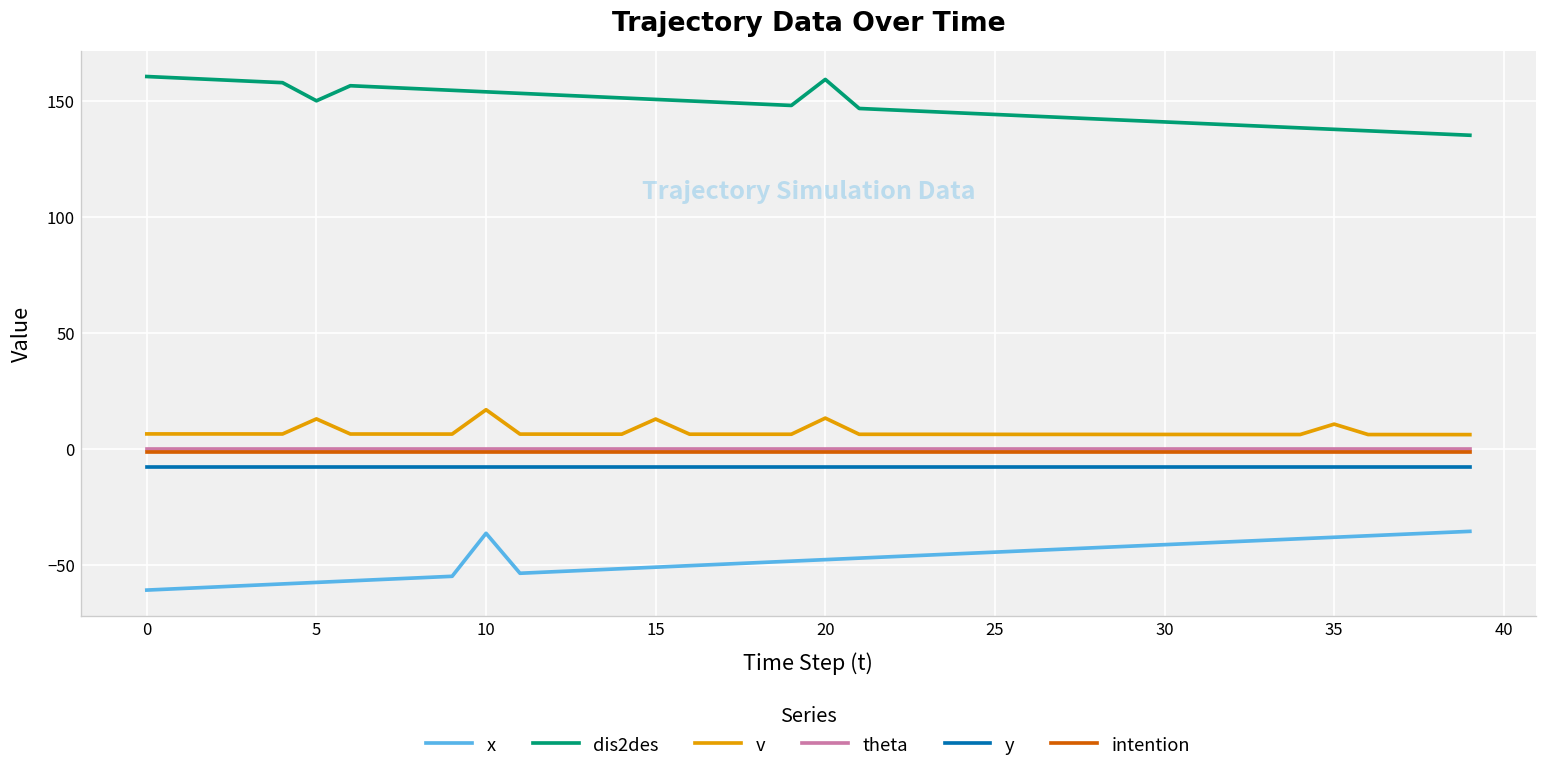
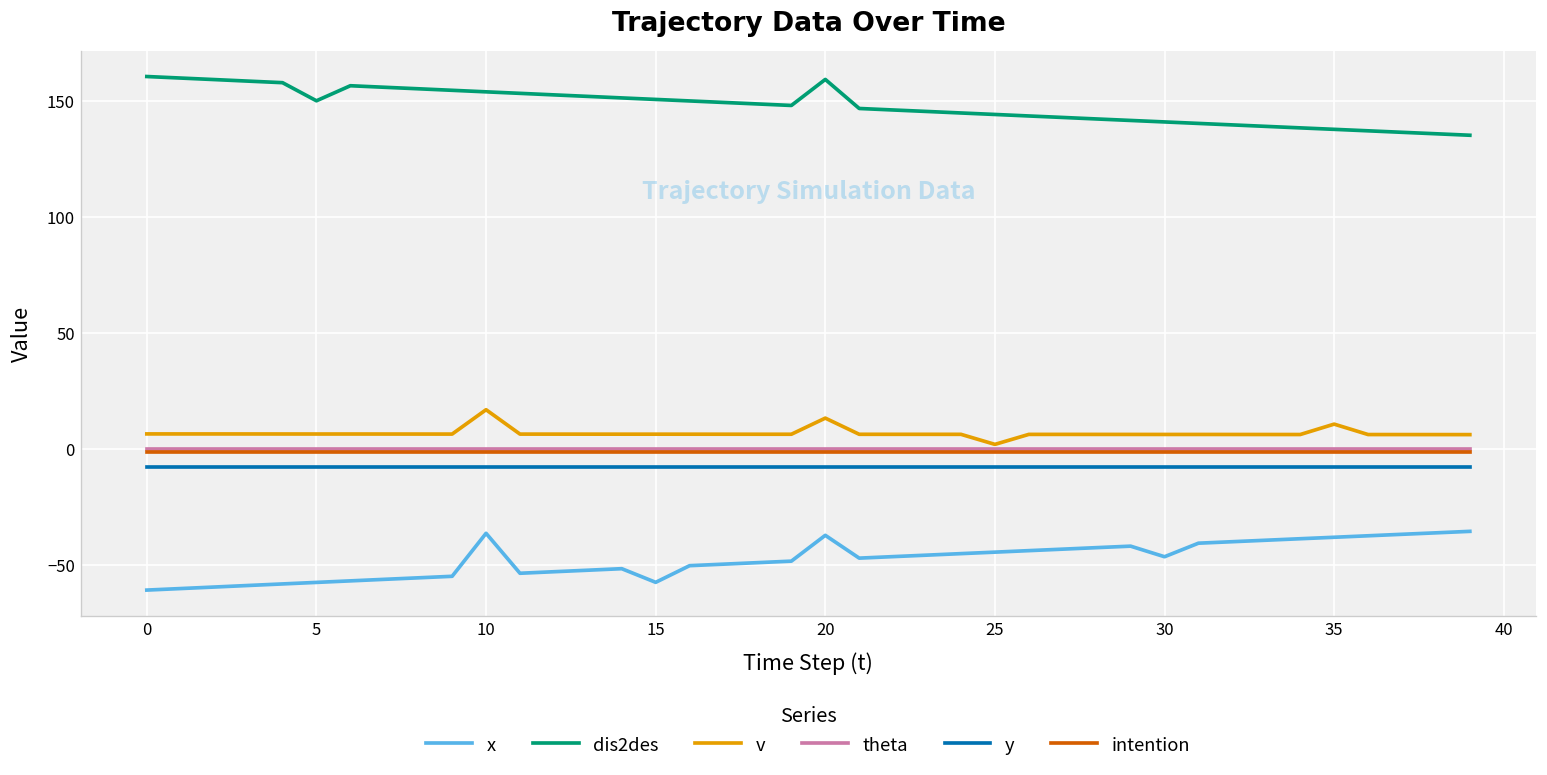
v, 5: 13 -> 7
x, 15: -51 -> -57
v, 15: 13 -> 7
x, 20: -48 -> -37
v, 25: 6 -> 2
x, 30: -41 -> -46
